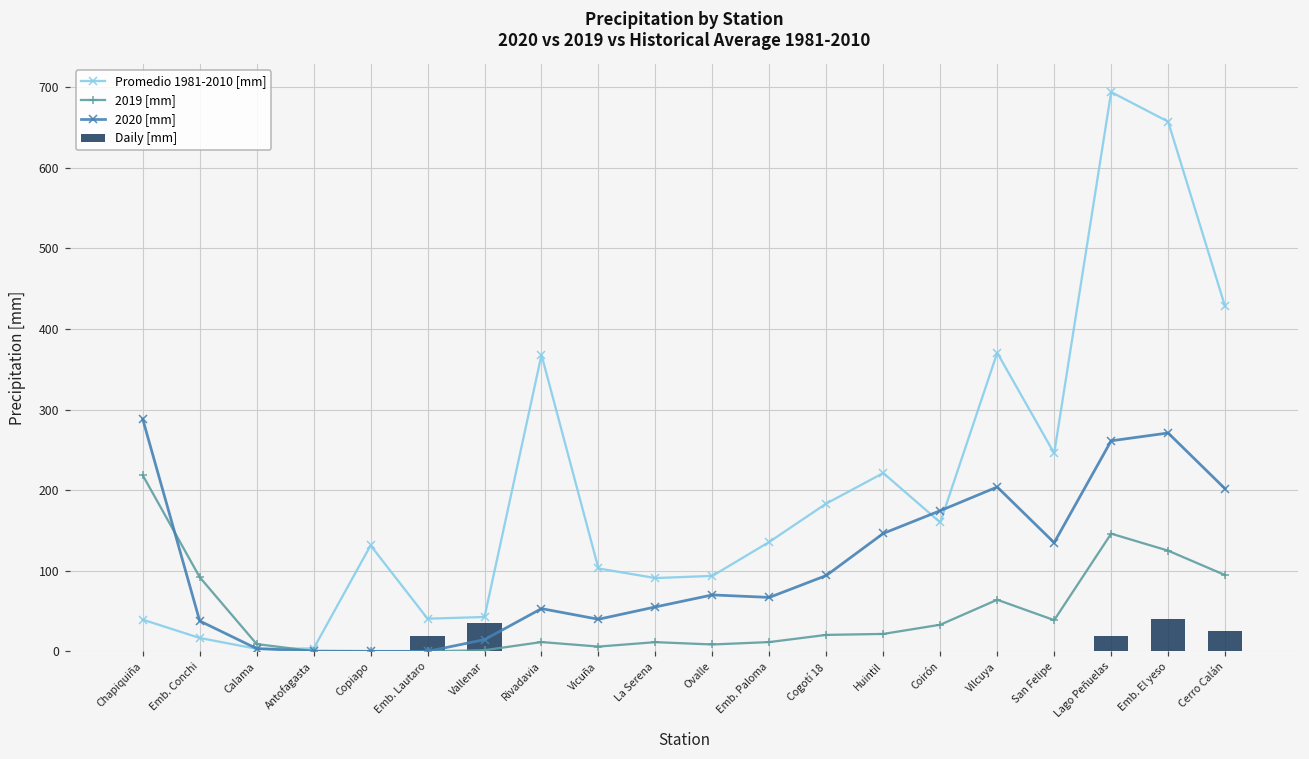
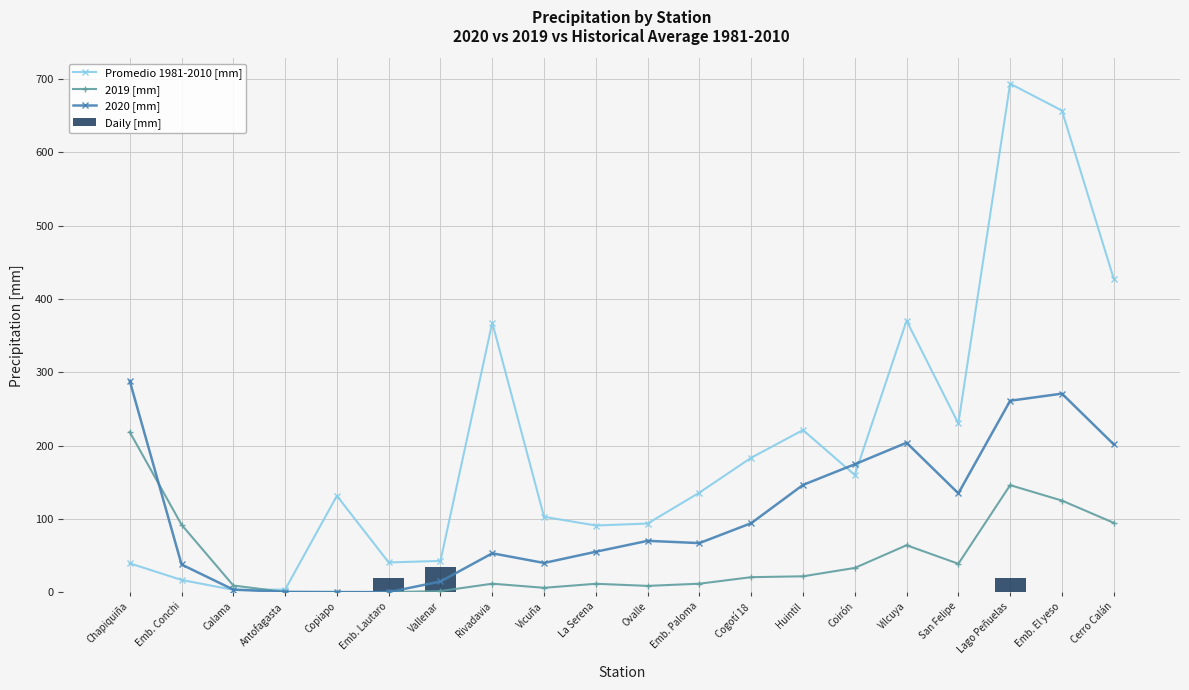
Promedio 1981-2010 [mm], San Felipe: 250 -> 230
Daily [mm], Emb. El yeso: 40 -> 0
Daily [mm], Cerro Calán: 20 -> 0
